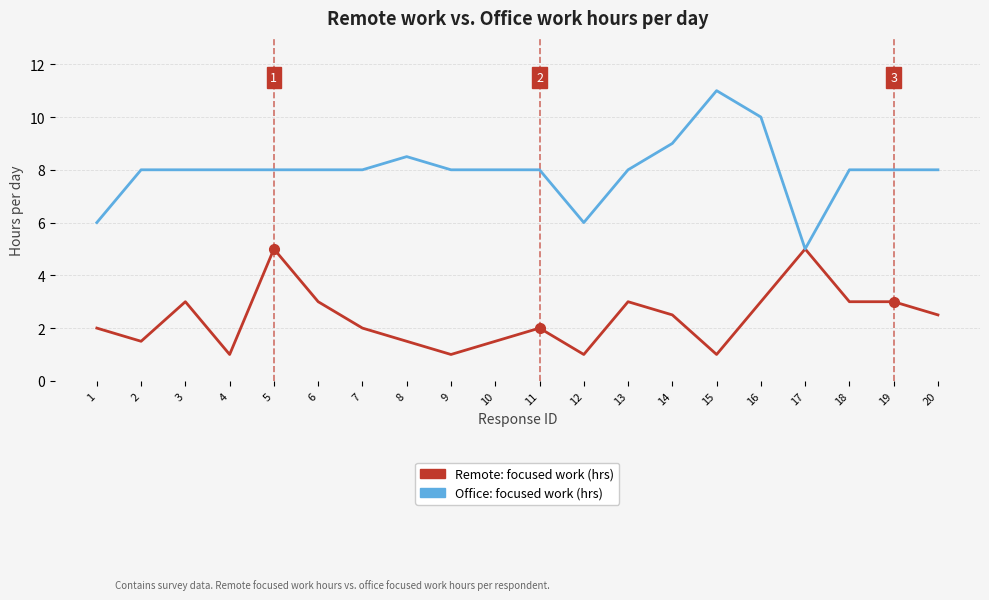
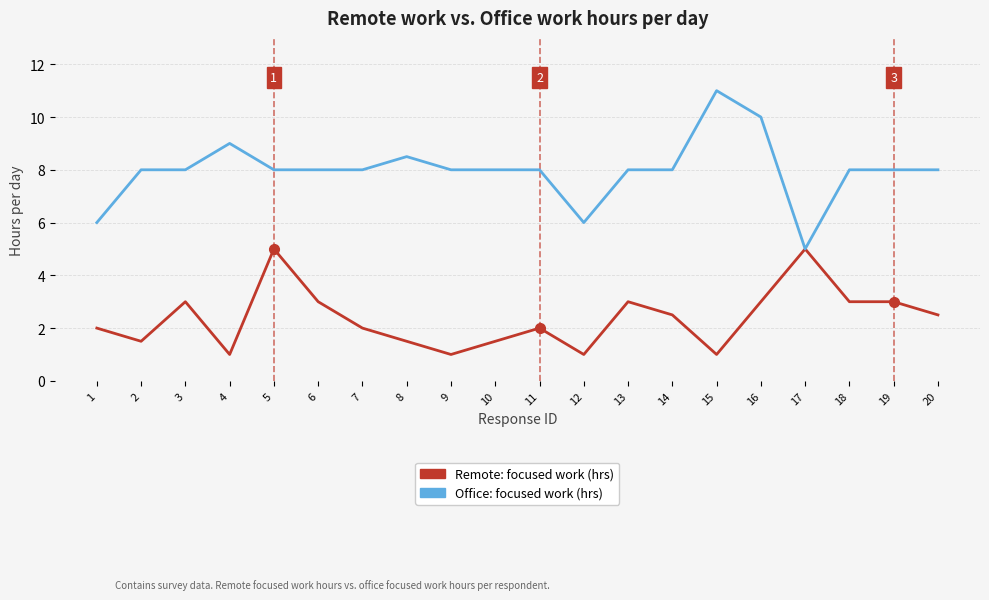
Office: focused work (hrs), 4: 8 -> 9
Office: focused work (hrs), 14: 9 -> 8
